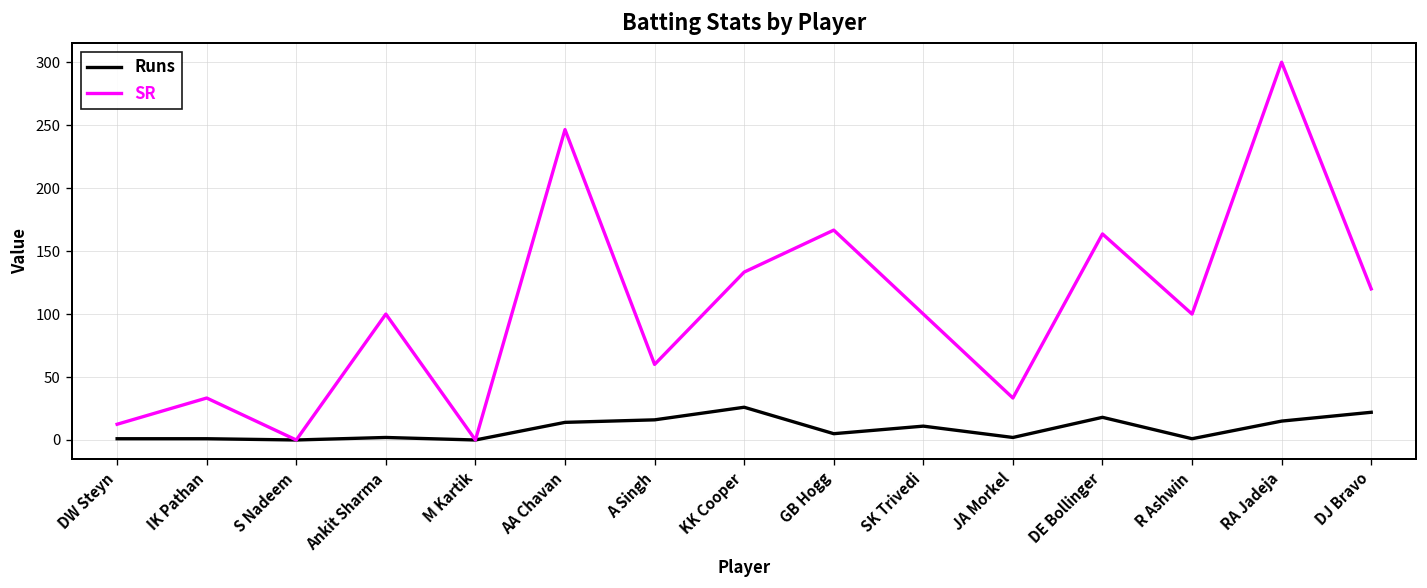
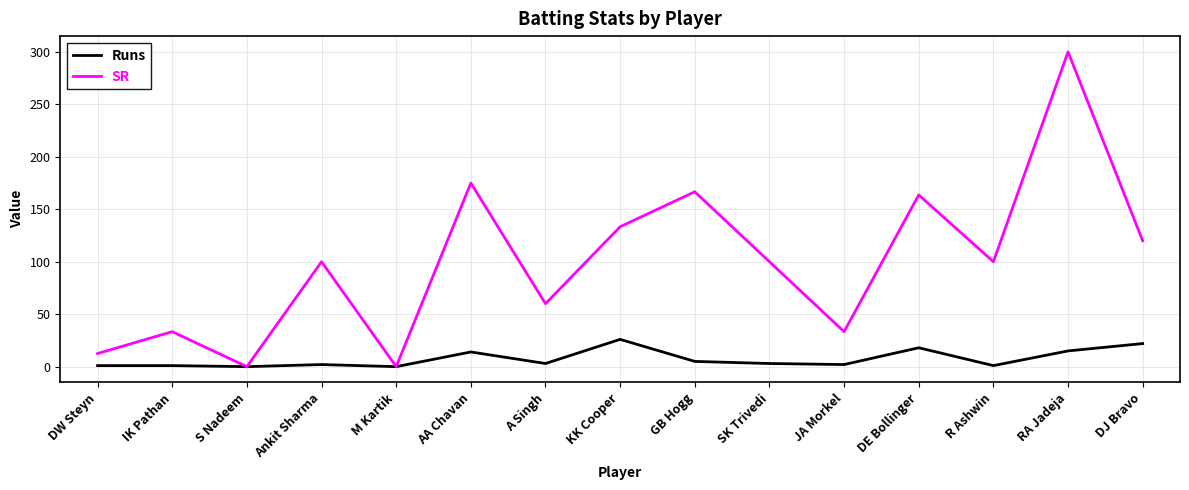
SR, AA Chavan: 247 -> 175
Runs, A Singh: 16 -> 3
Runs, SK Trivedi: 11 -> 3
